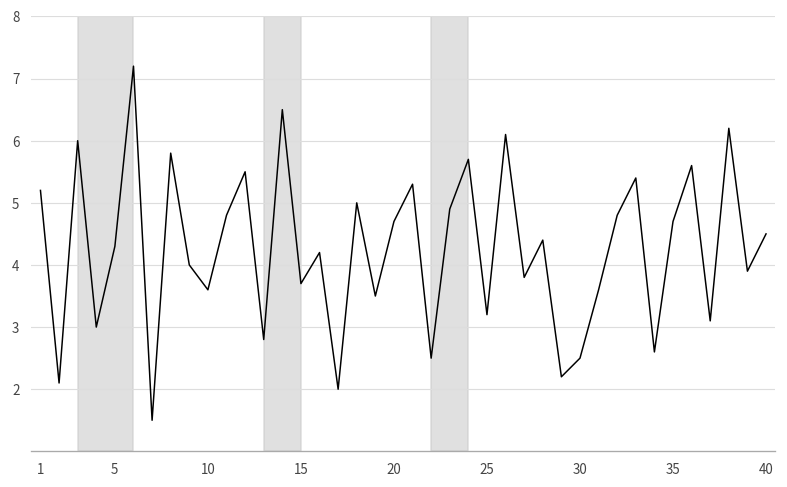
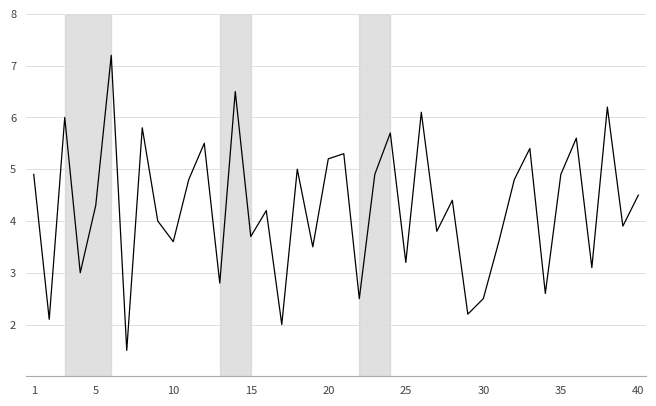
1: 5.2 -> 4.9
20: 4.7 -> 5.2
35: 4.7 -> 4.9
